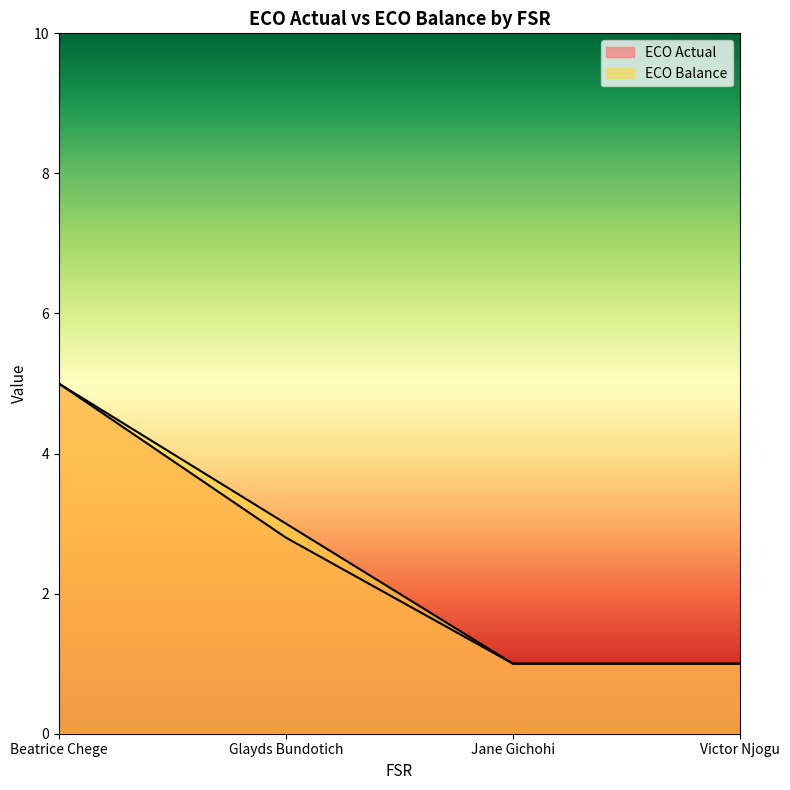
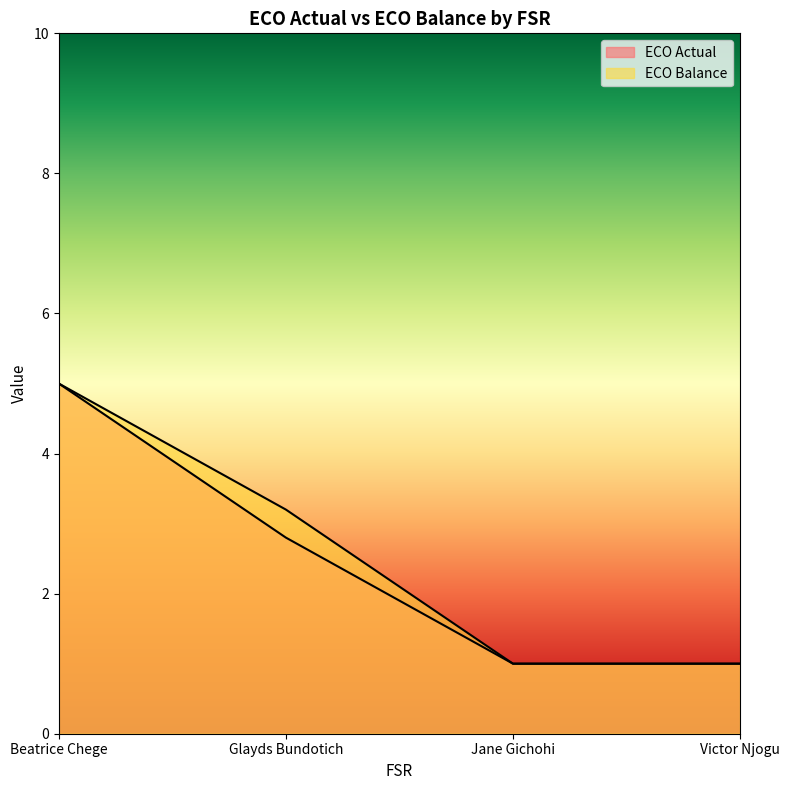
ECO Balance, Glayds Bundotich: 3.0 -> 3.2
